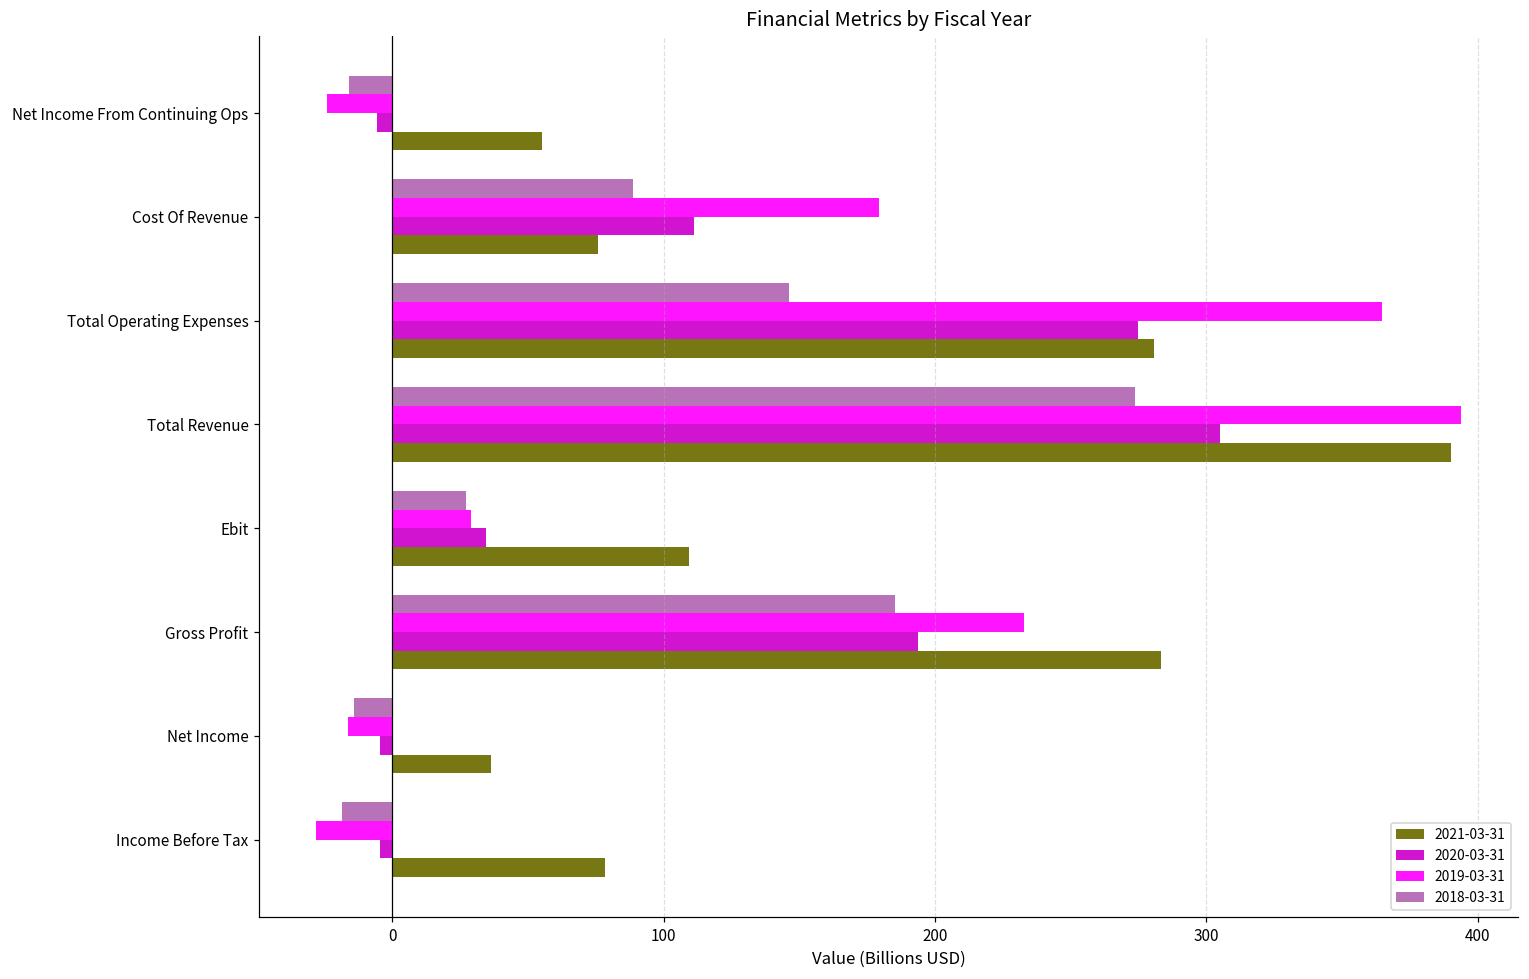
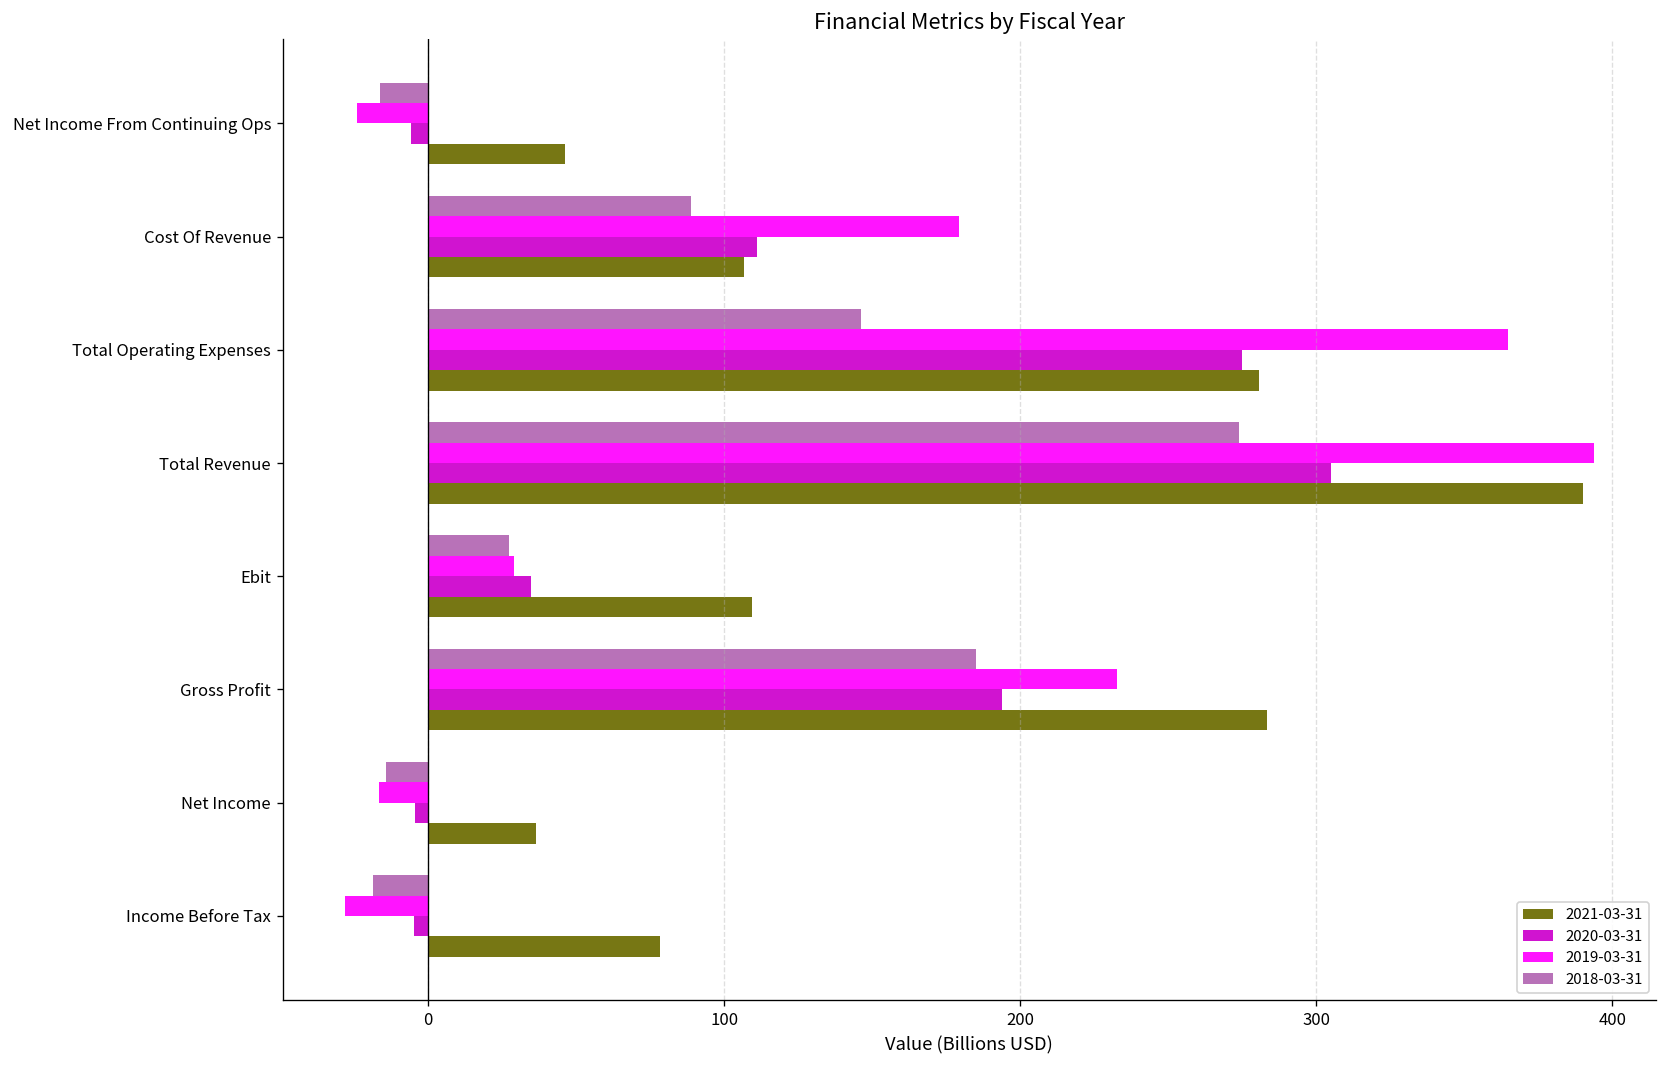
2021-03-31, Net Income From Continuing Ops: 55 -> 46
2021-03-31, Cost Of Revenue: 76 -> 107
